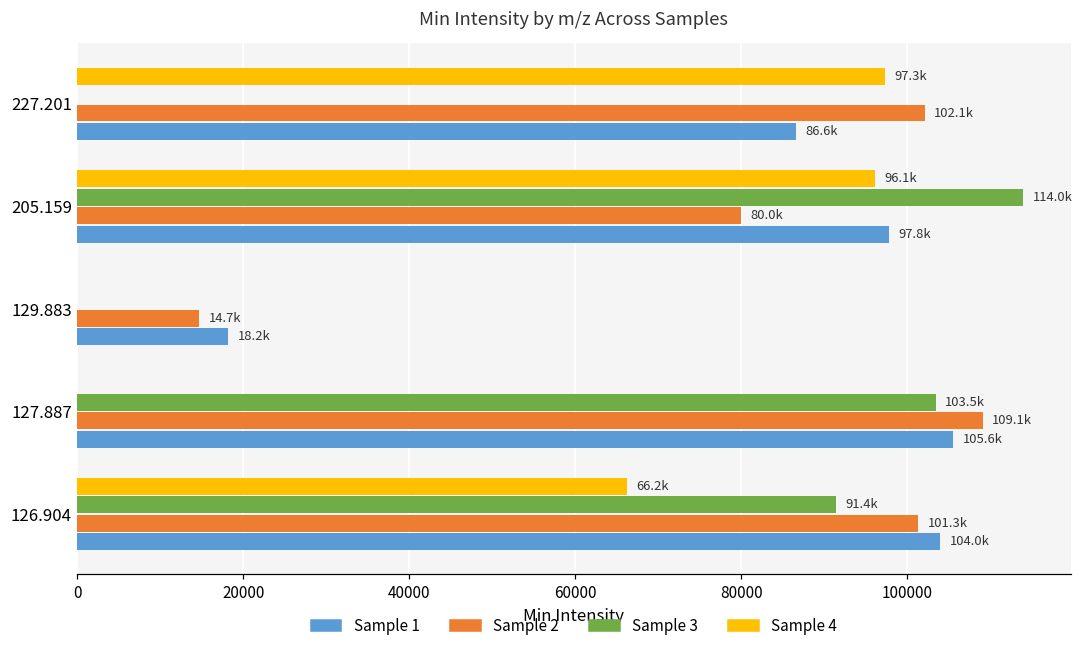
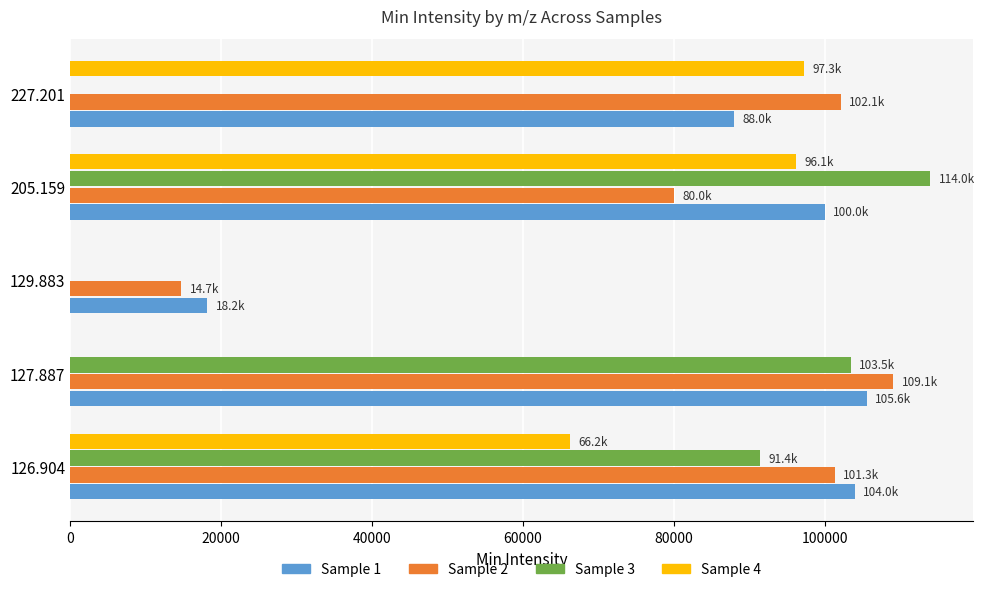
Sample 1, 227.201: 86.6k -> 88.0k
Sample 1, 205.159: 97.8k -> 100.0k
